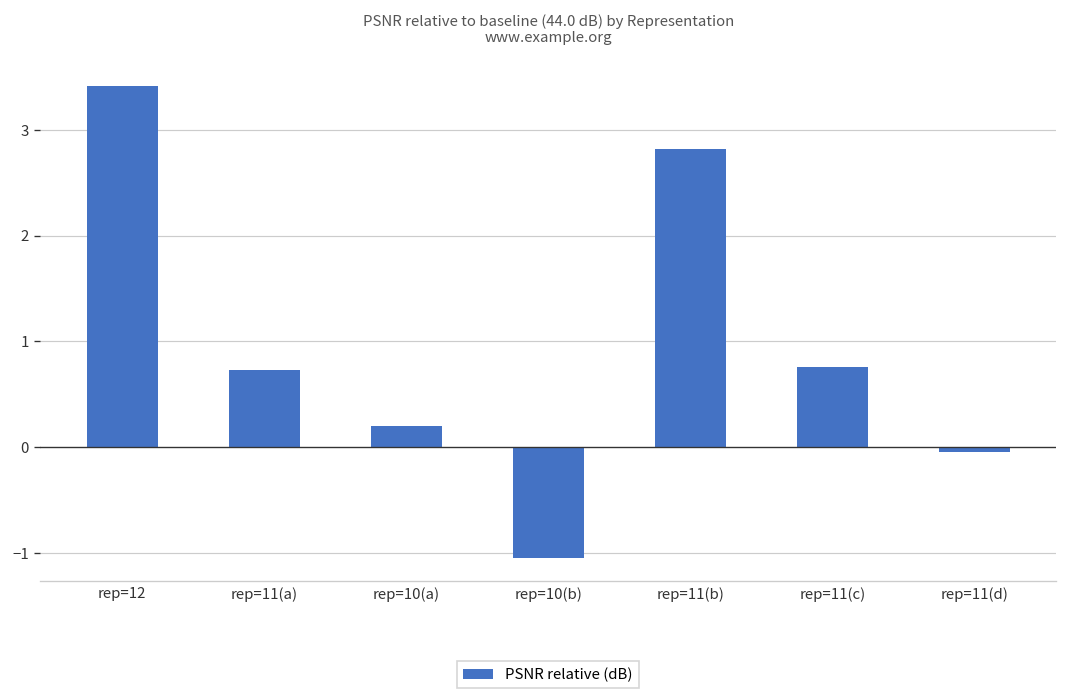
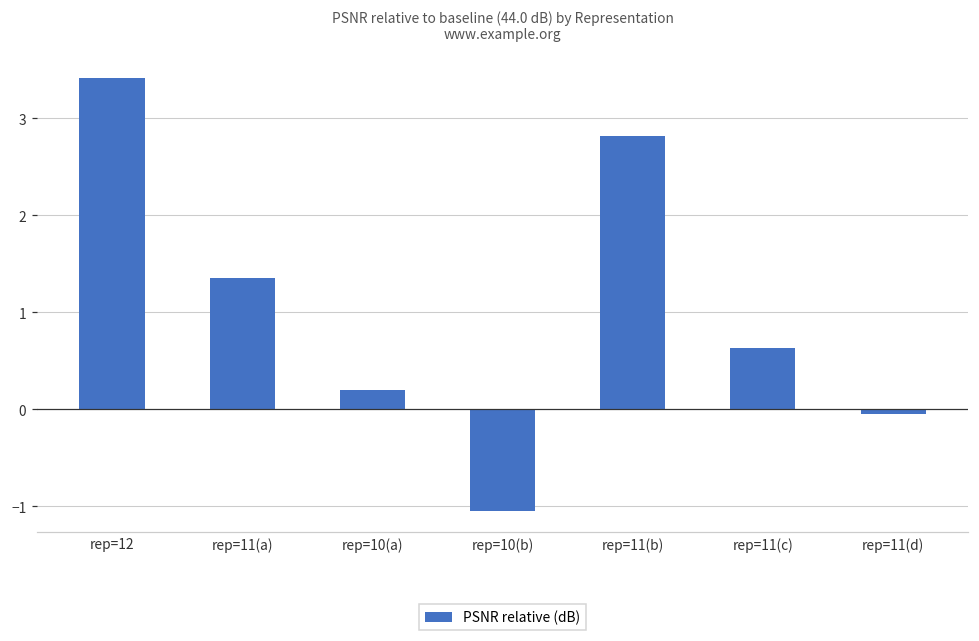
rep=11(a): 0.7 -> 1.4
rep=11(c): 0.8 -> 0.6
